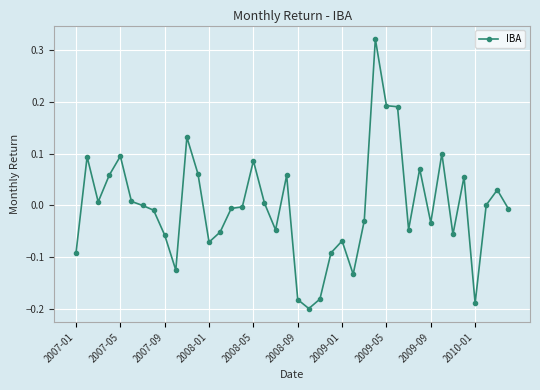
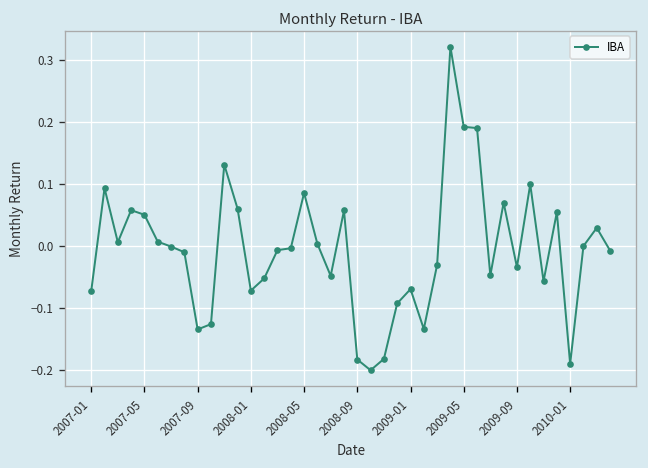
2007-01: -0.09 -> -0.07
2007-05: 0.09 -> 0.05
2007-09: -0.06 -> -0.13
